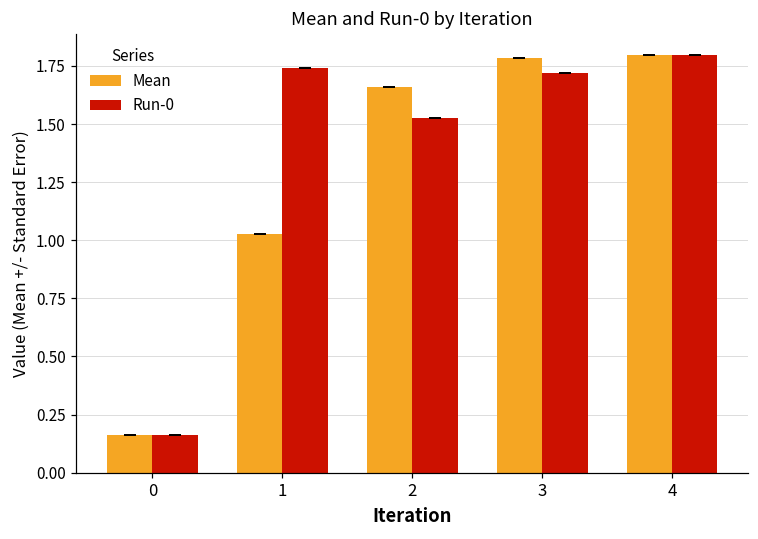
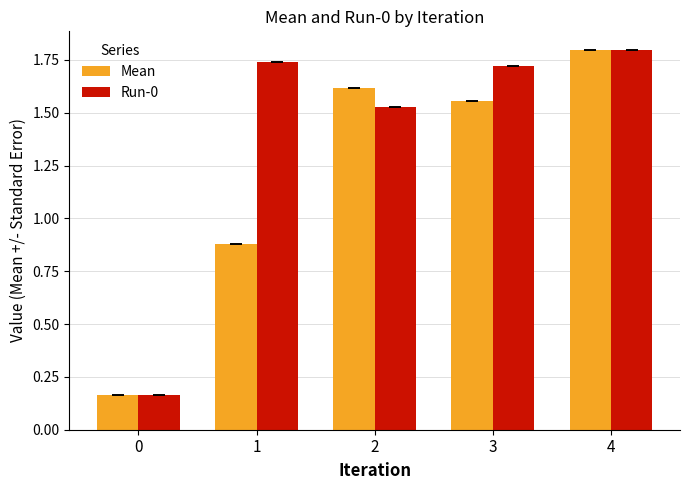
Mean, 1: 1.03 -> 0.88
Mean, 2: 1.66 -> 1.62
Mean, 3: 1.79 -> 1.55
